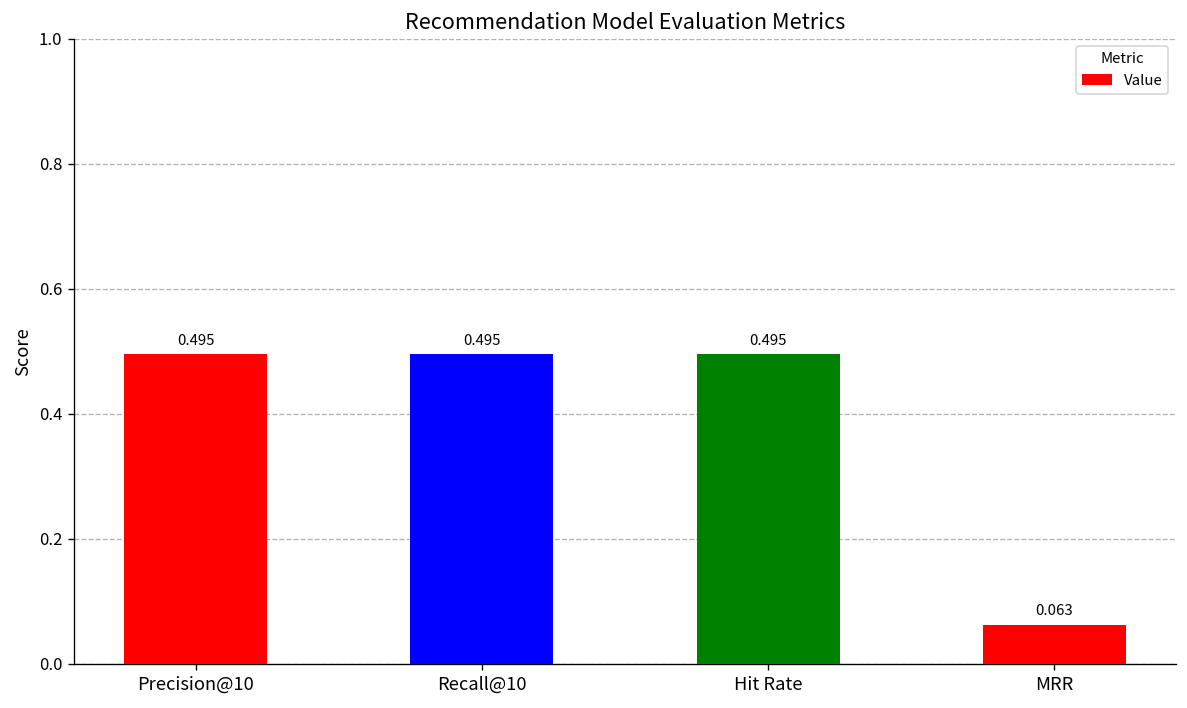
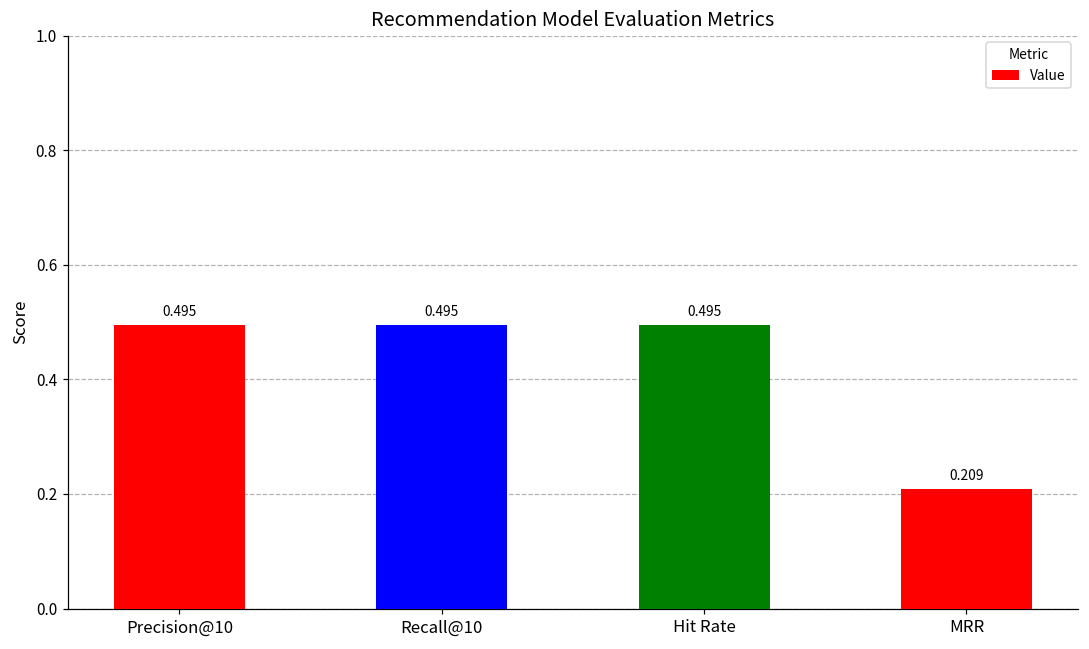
MRR: 0.063 -> 0.209
